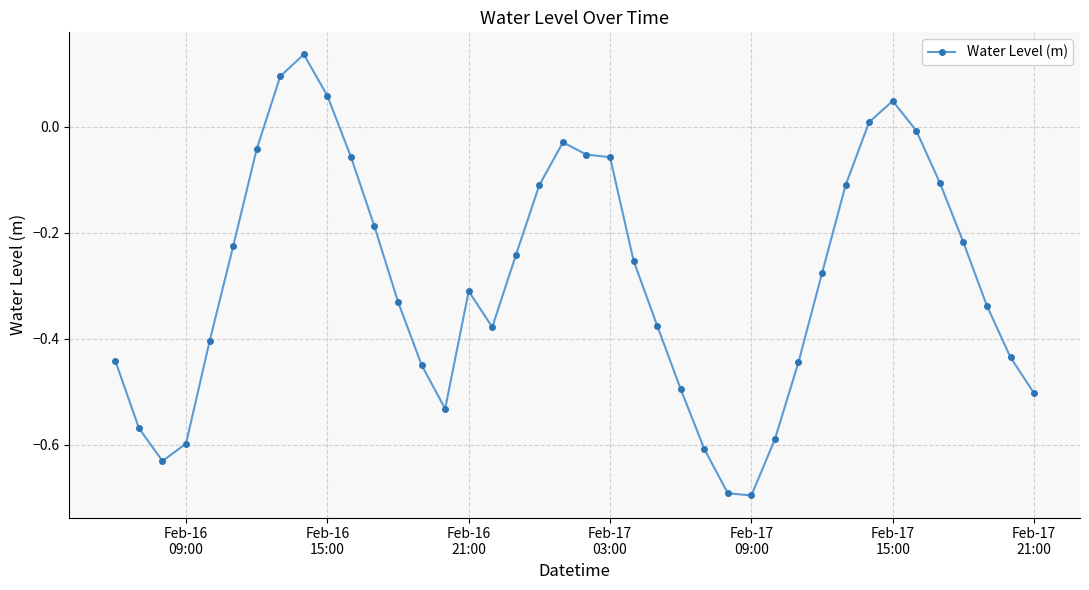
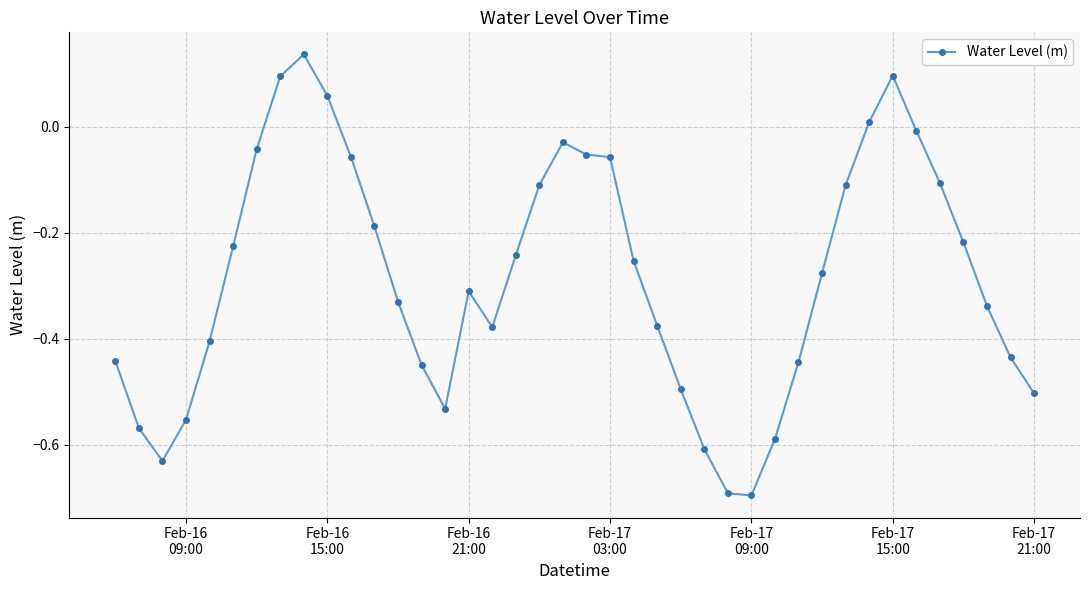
Feb-16 09:00: -0.60 -> -0.55
Feb-17 15:00: 0.05 -> 0.10
